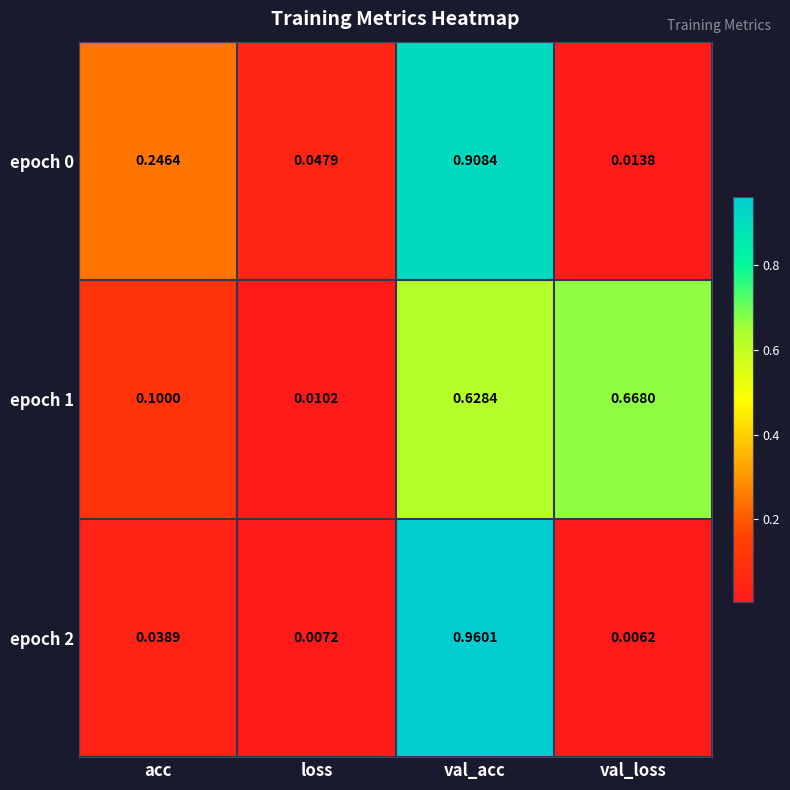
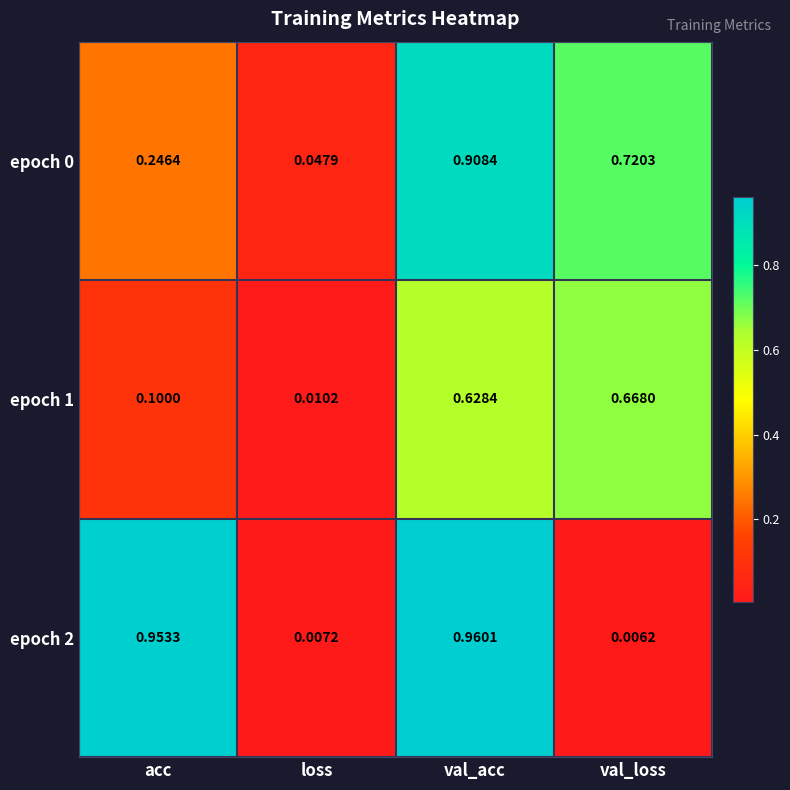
epoch 0, val_loss: 0.0138 -> 0.7203
epoch 2, acc: 0.0389 -> 0.9533
